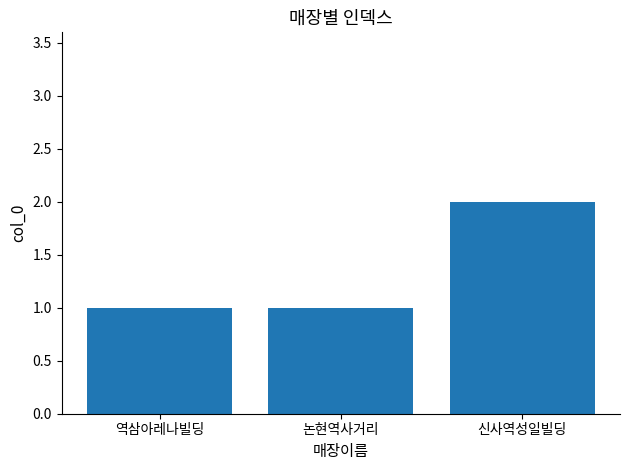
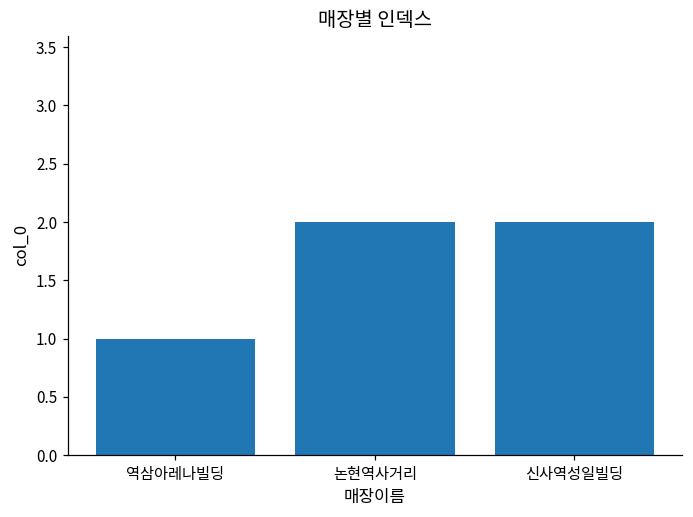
논현역사거리: 1 -> 2
